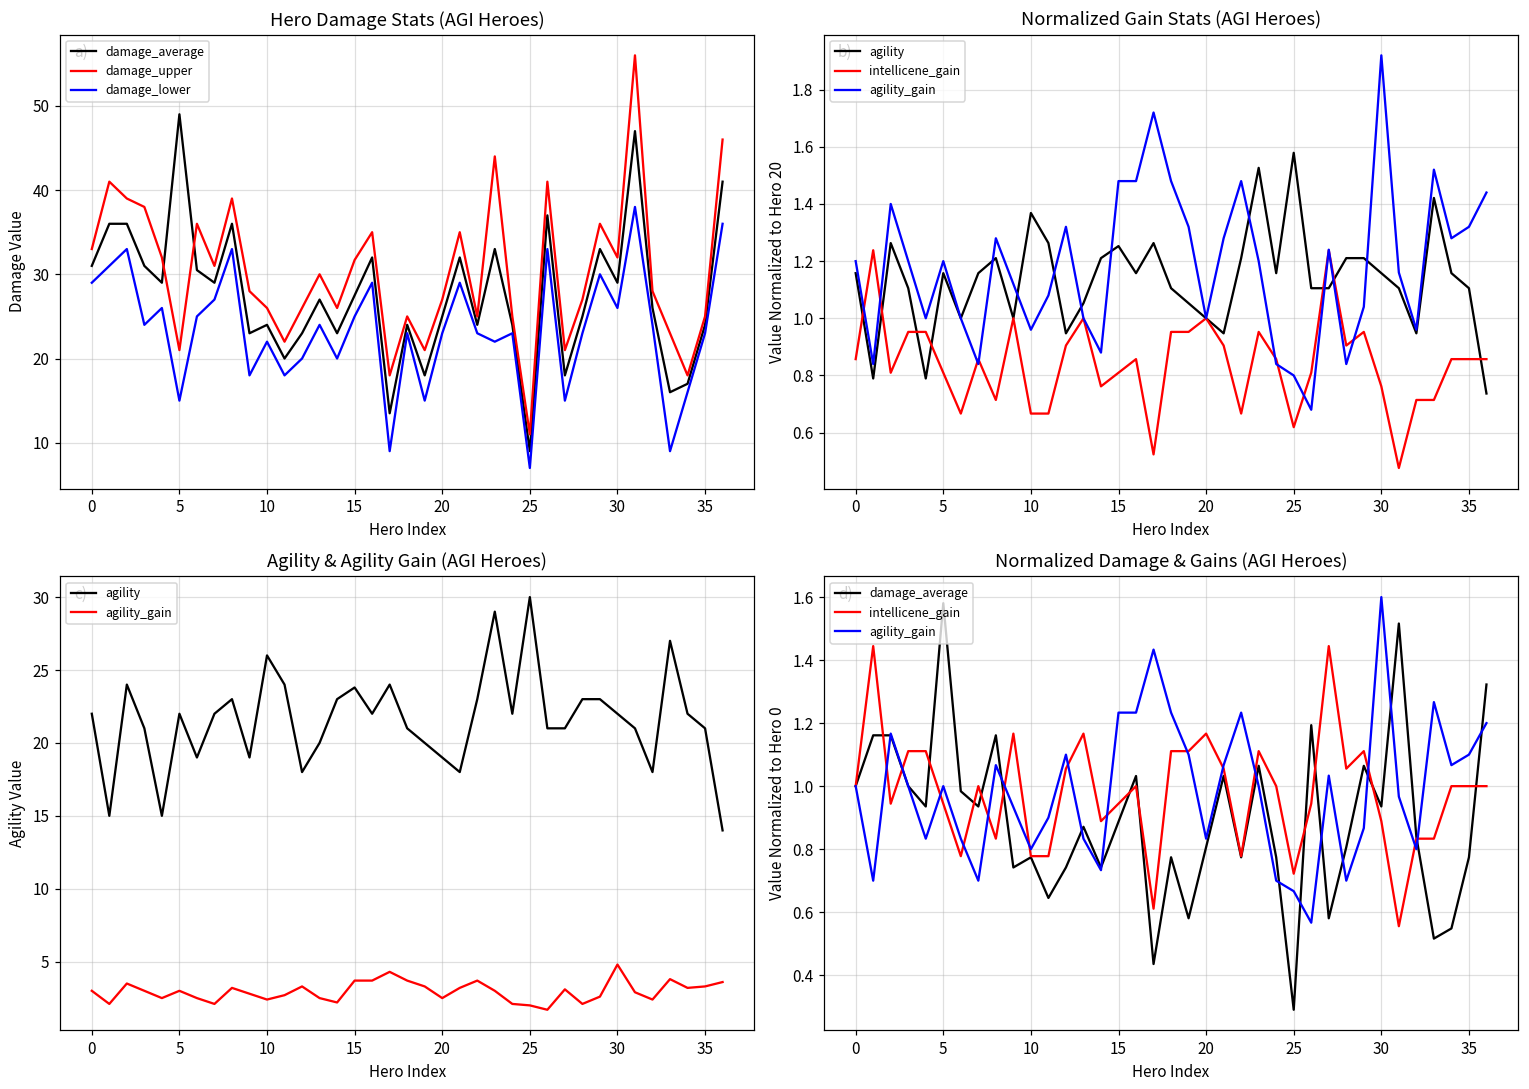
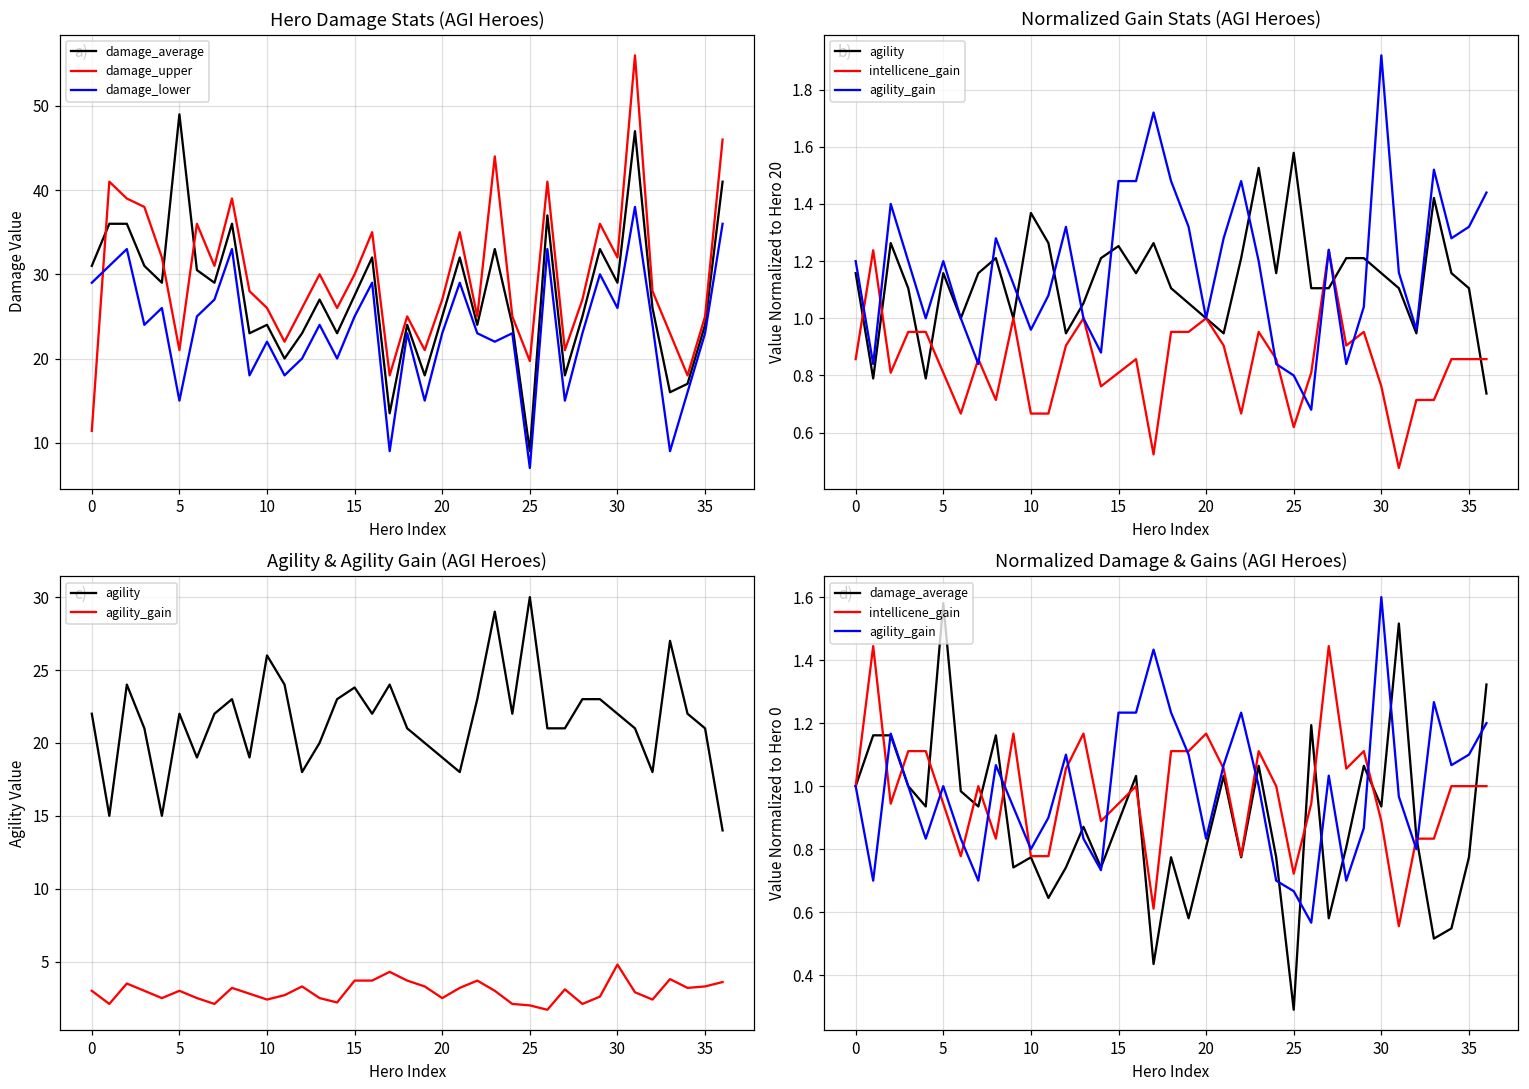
Hero Damage Stats (AGI Heroes), damage_upper, 0: 33 -> 11
Hero Damage Stats (AGI Heroes), damage_upper, 15: 32 -> 30
Hero Damage Stats (AGI Heroes), damage_upper, 25: 11 -> 20
